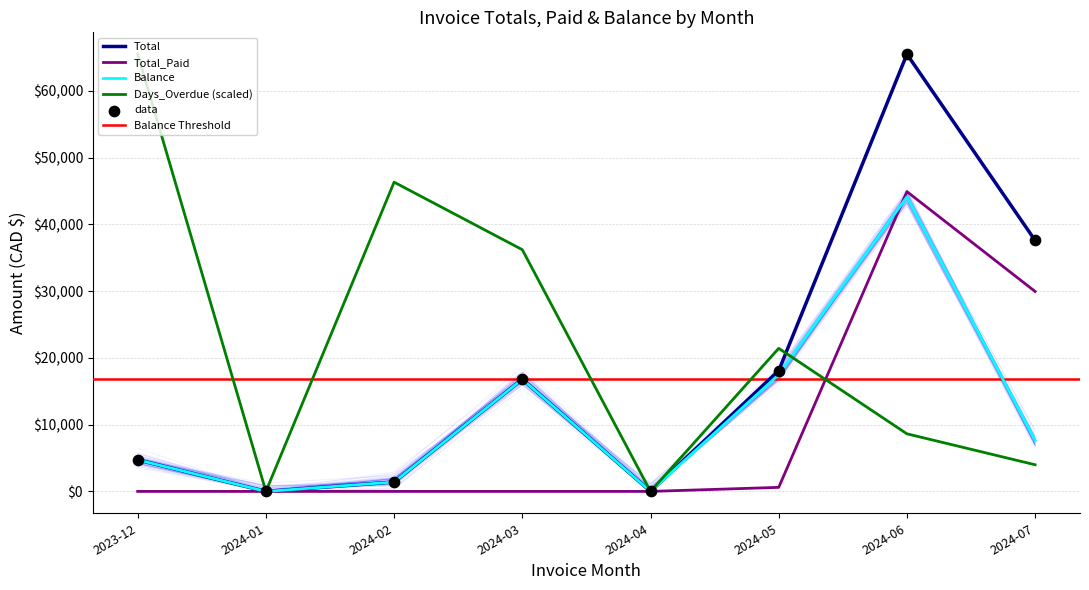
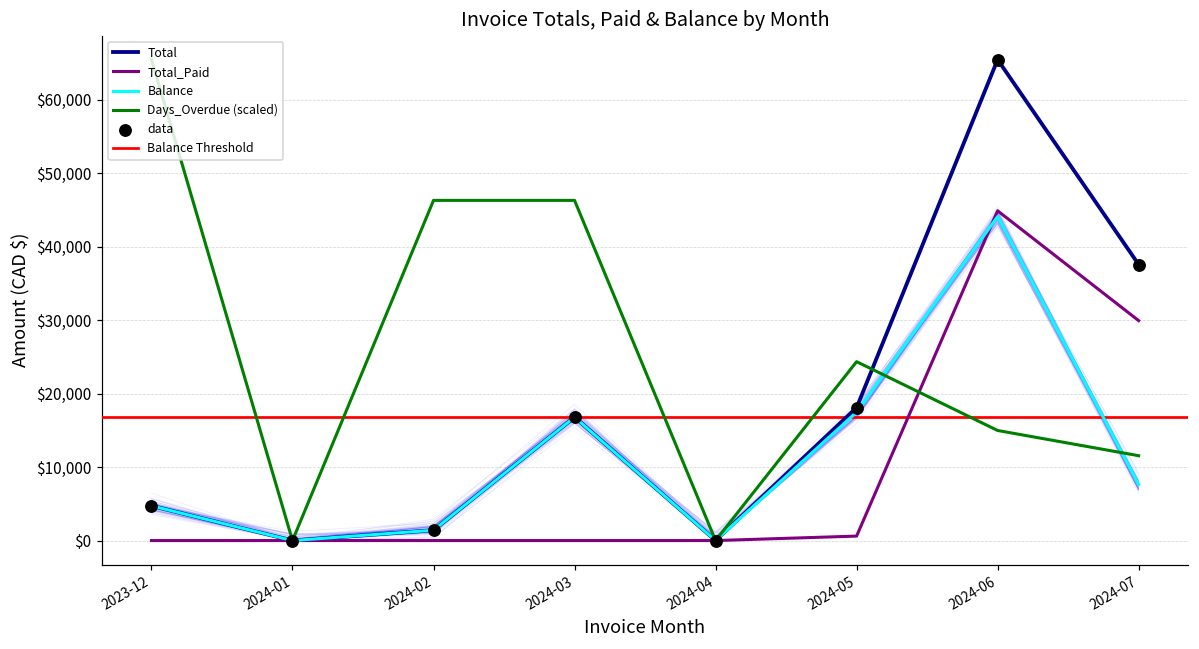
Days_Overdue (scaled), 2024-03: $36,000 -> $46,000
Days_Overdue (scaled), 2024-05: $21,000 -> $24,000
Days_Overdue (scaled), 2024-06: $9,000 -> $15,000
Days_Overdue (scaled), 2024-07: $4,000 -> $12,000
